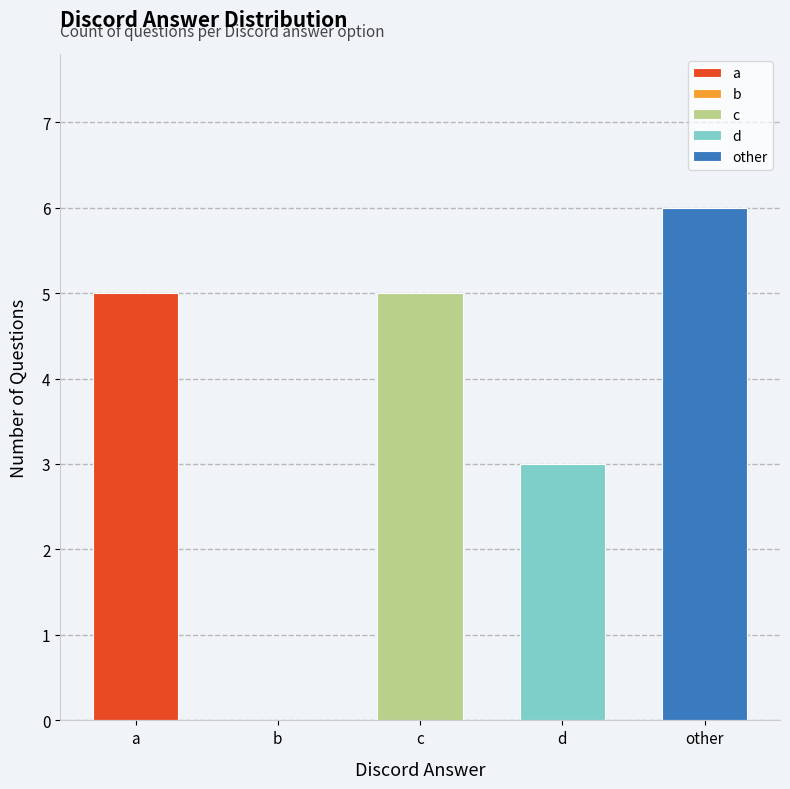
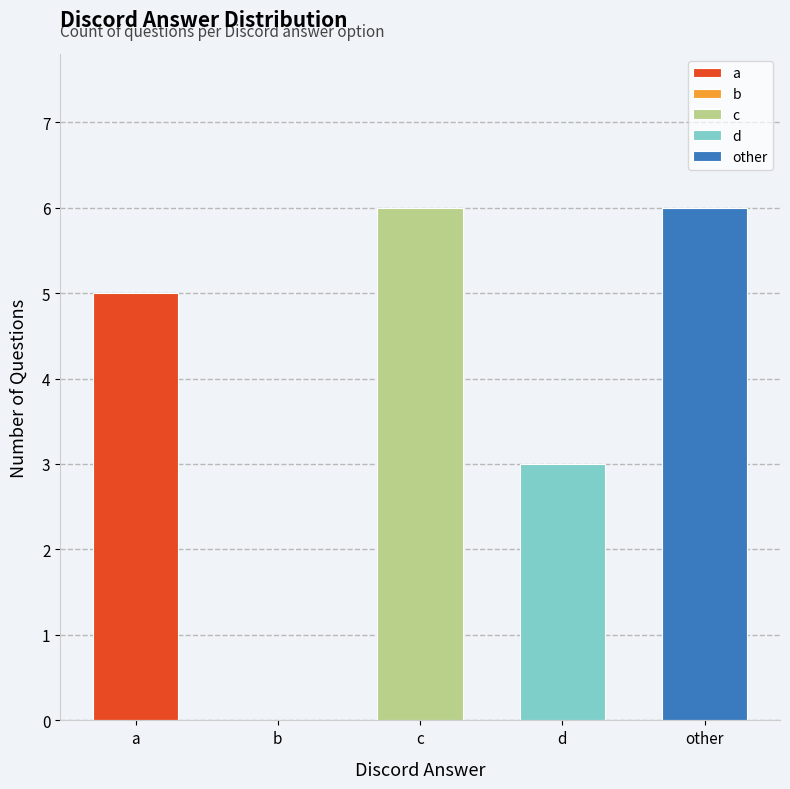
c: 5 -> 6
